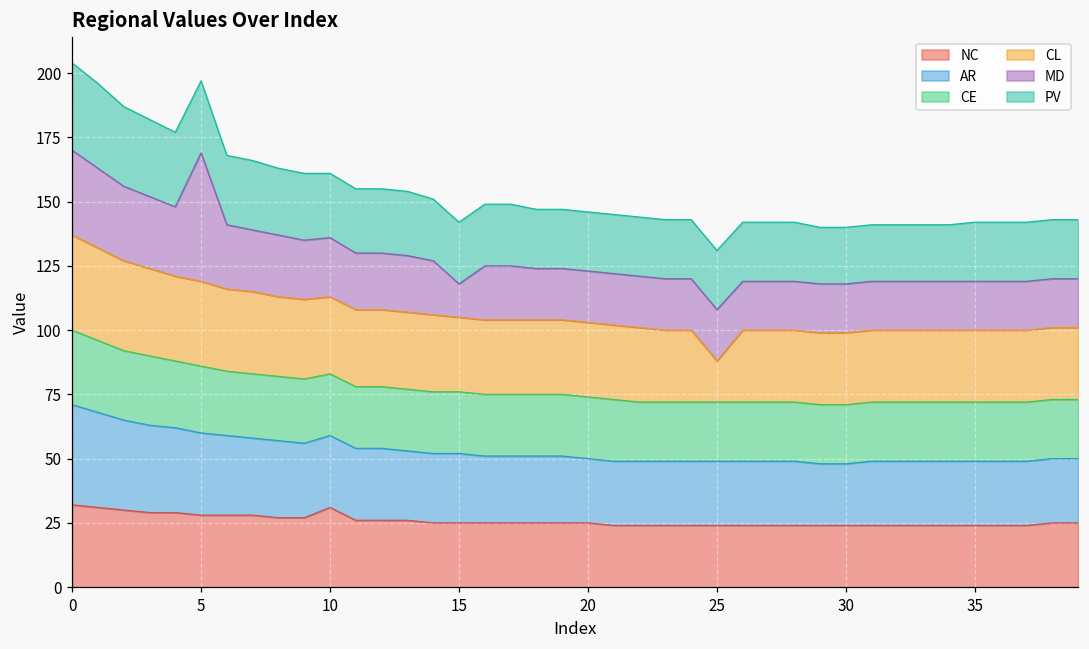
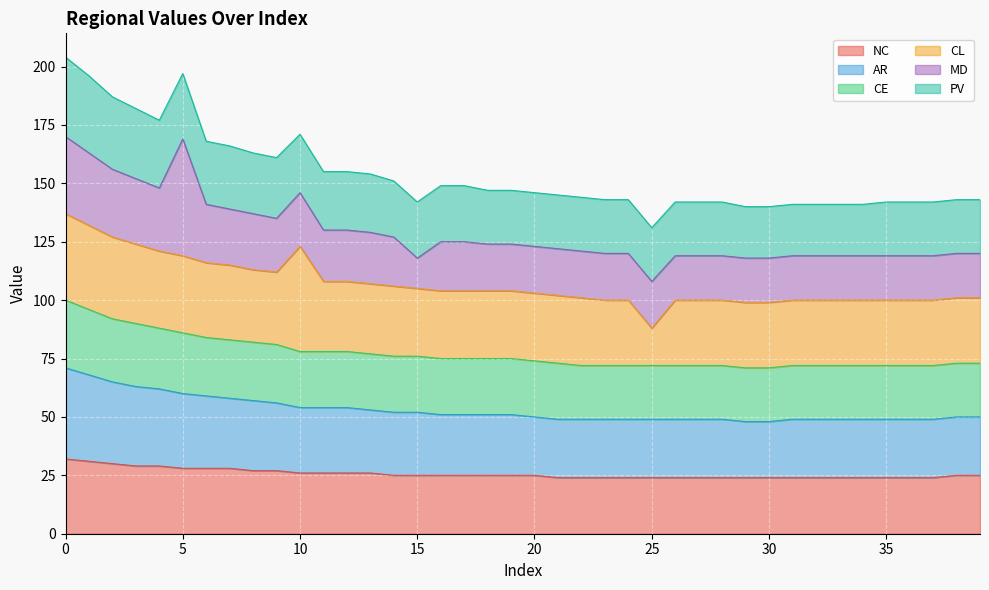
NC, 10: 31 -> 26
CL, 10: 30 -> 45
